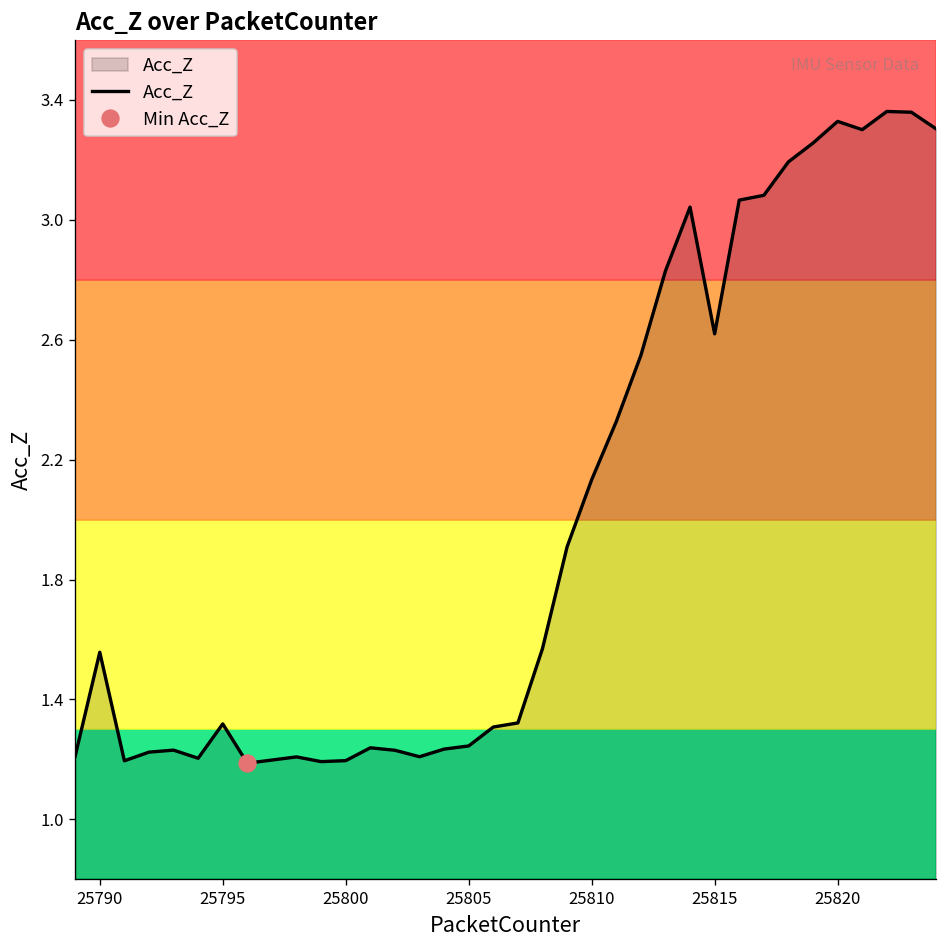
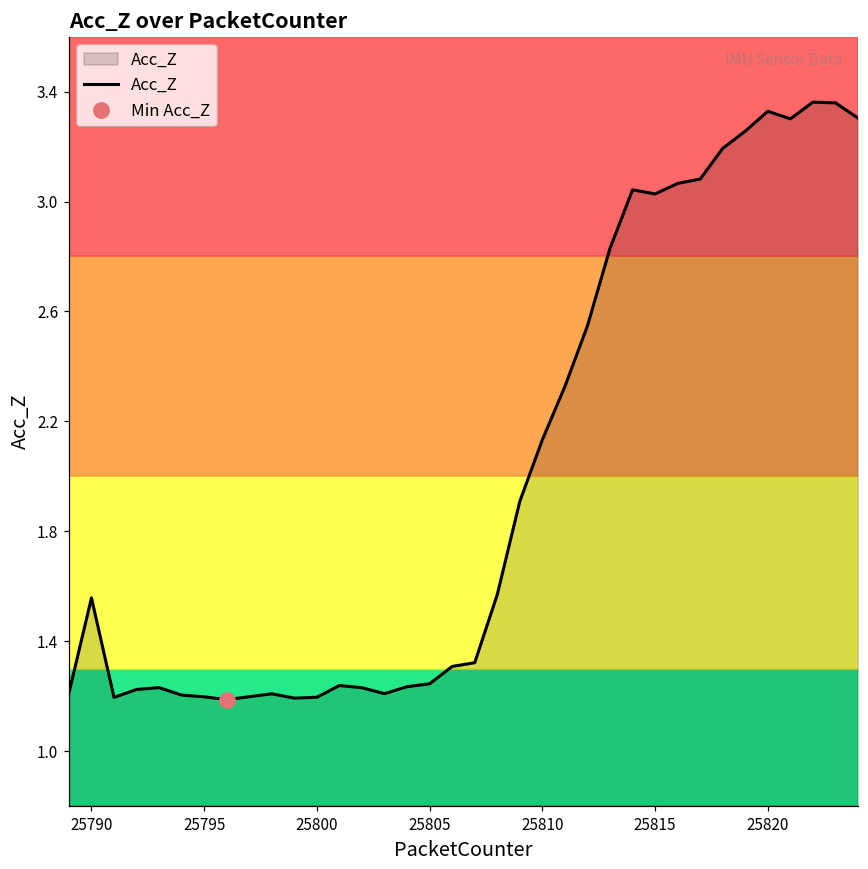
Acc_Z, 25795: 1.32 -> 1.20
Acc_Z, 25815: 2.62 -> 3.03
